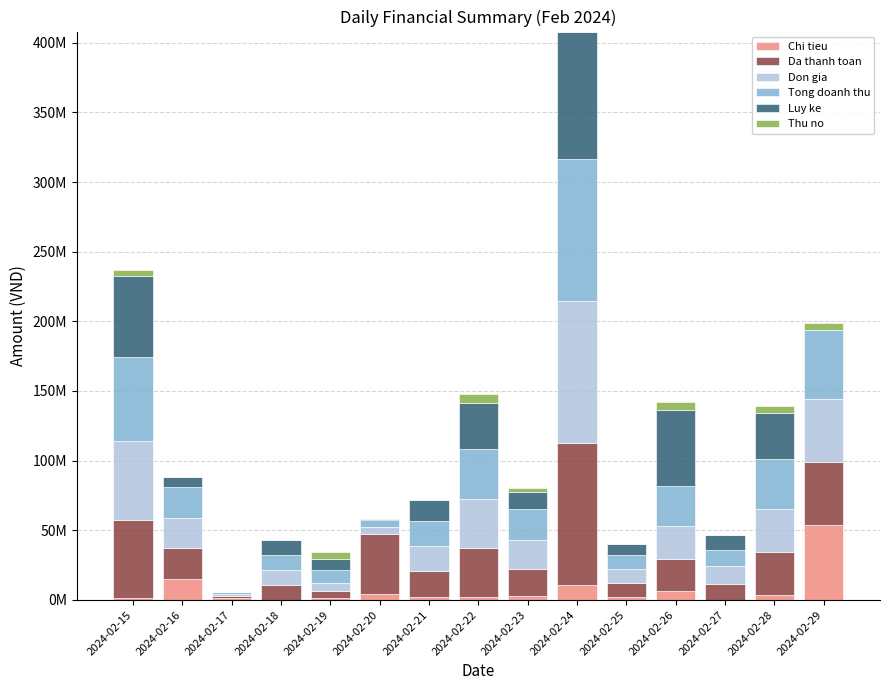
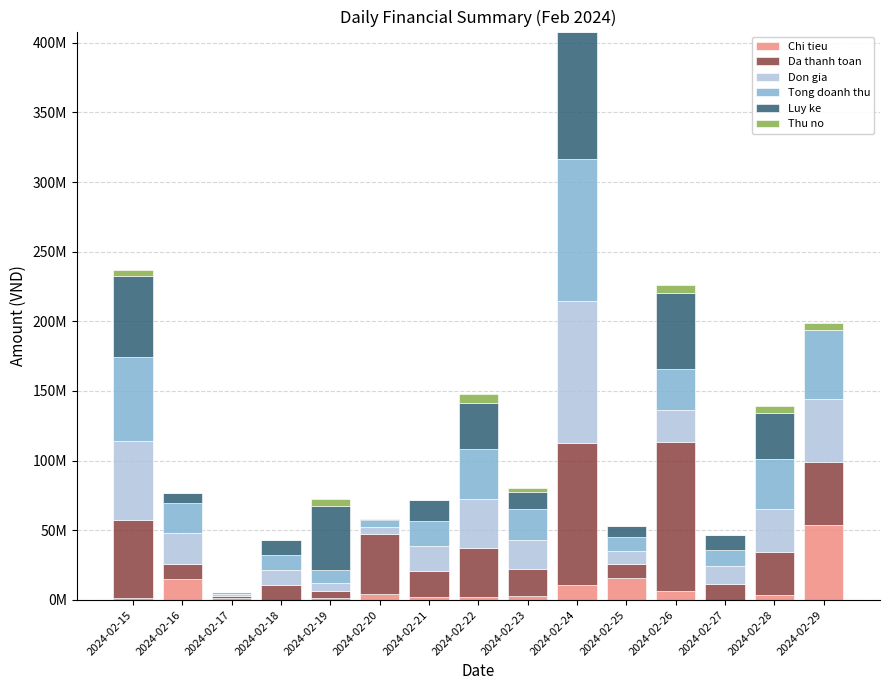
Da thanh toan, 2024-02-16: 22000000 -> 11000000
Luy ke, 2024-02-19: 8000000 -> 46000000
Chi tieu, 2024-02-25: 2000000 -> 15000000
Da thanh toan, 2024-02-26: 23000000 -> 107000000
